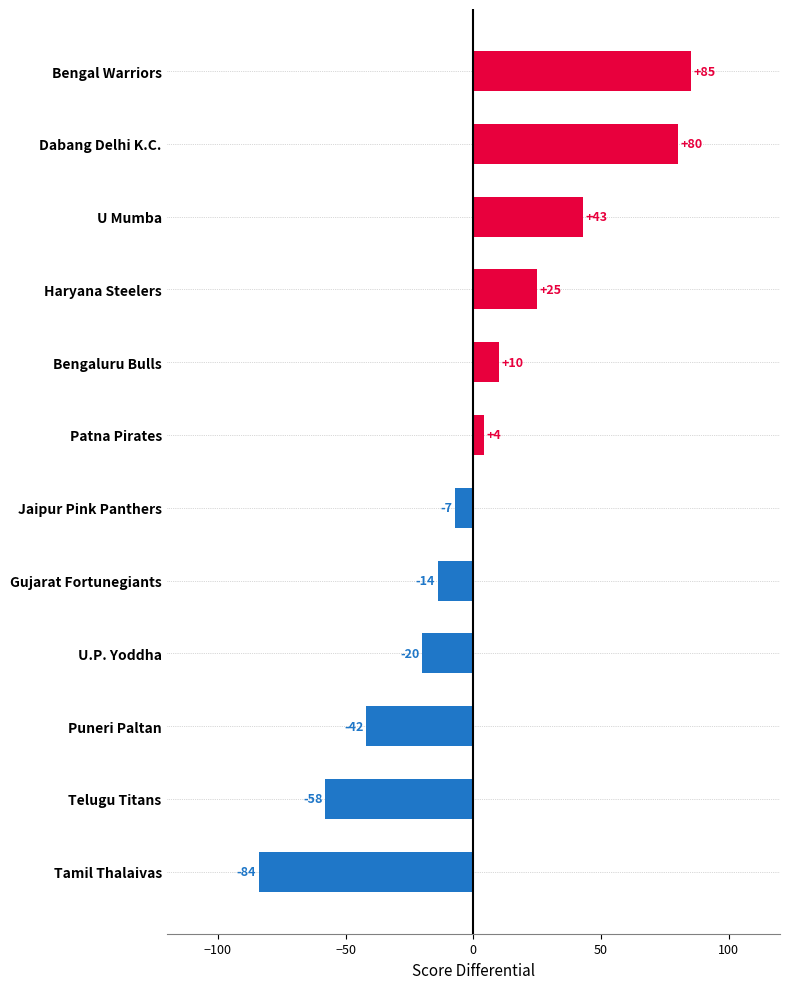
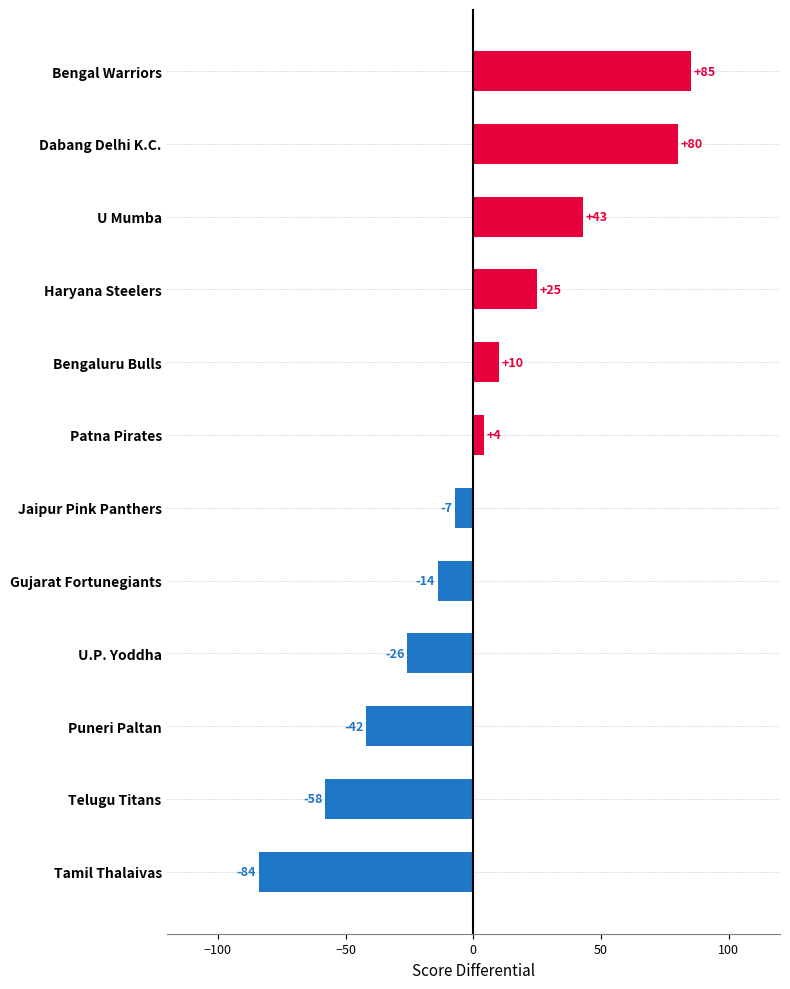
U.P. Yoddha: -20 -> -26
